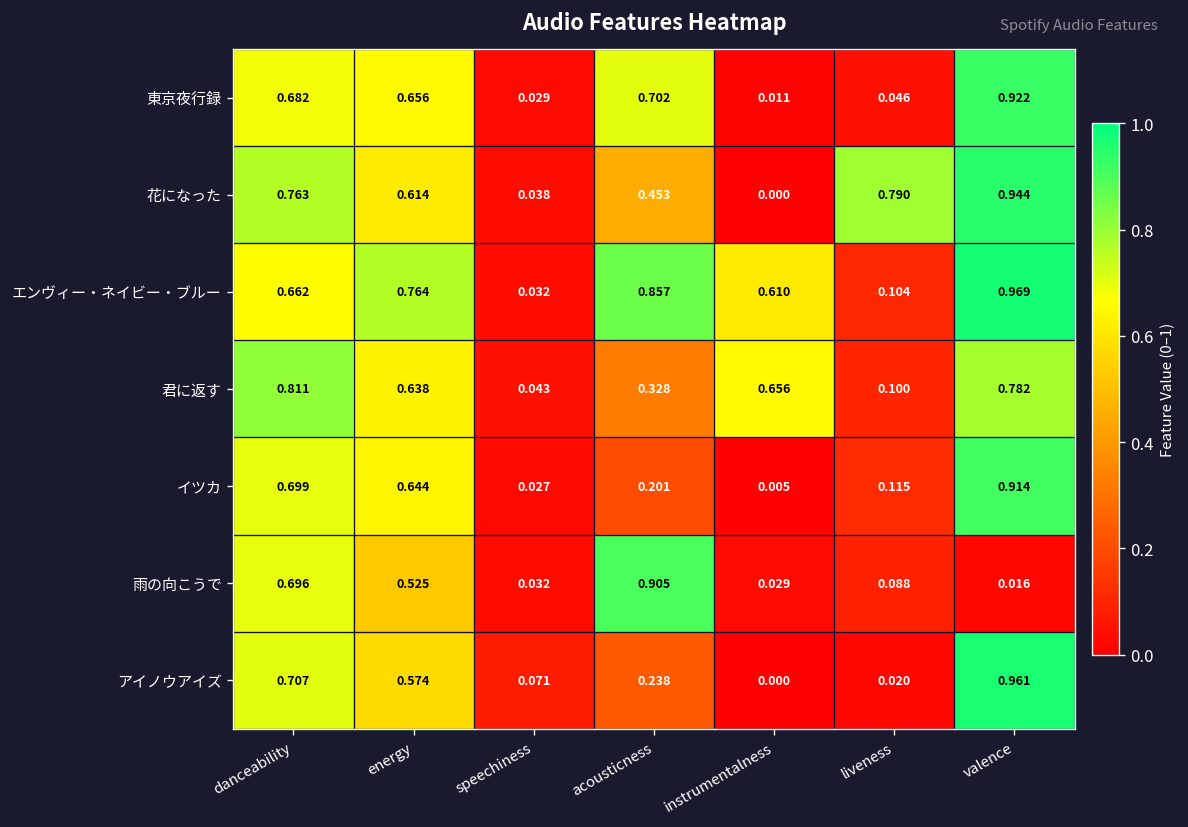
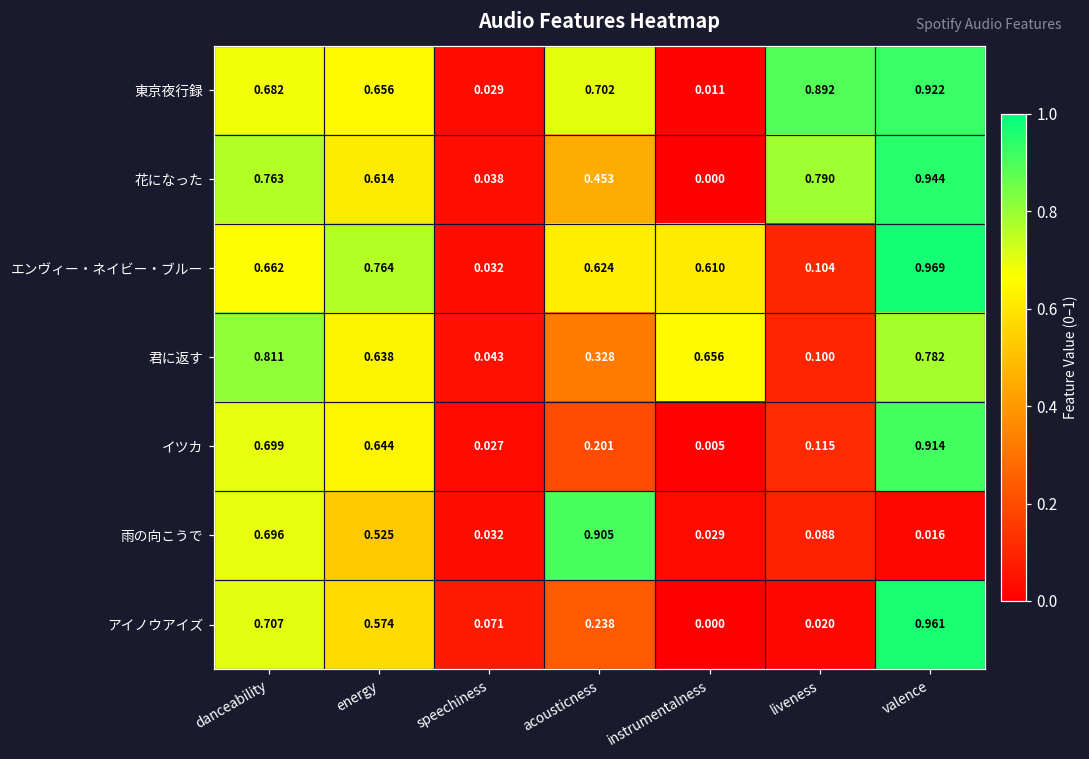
東京夜行録, liveness: 0.046 -> 0.892
エンヴィー・ネイビー・ブルー, acousticness: 0.857 -> 0.624
